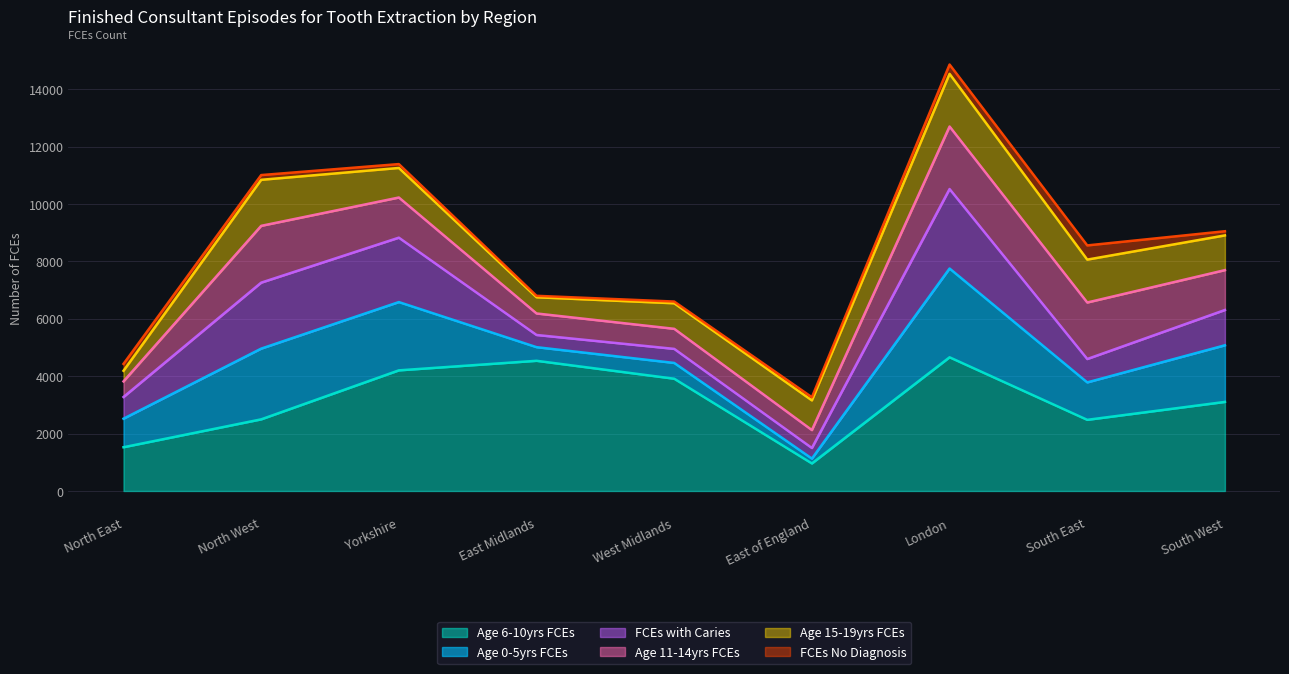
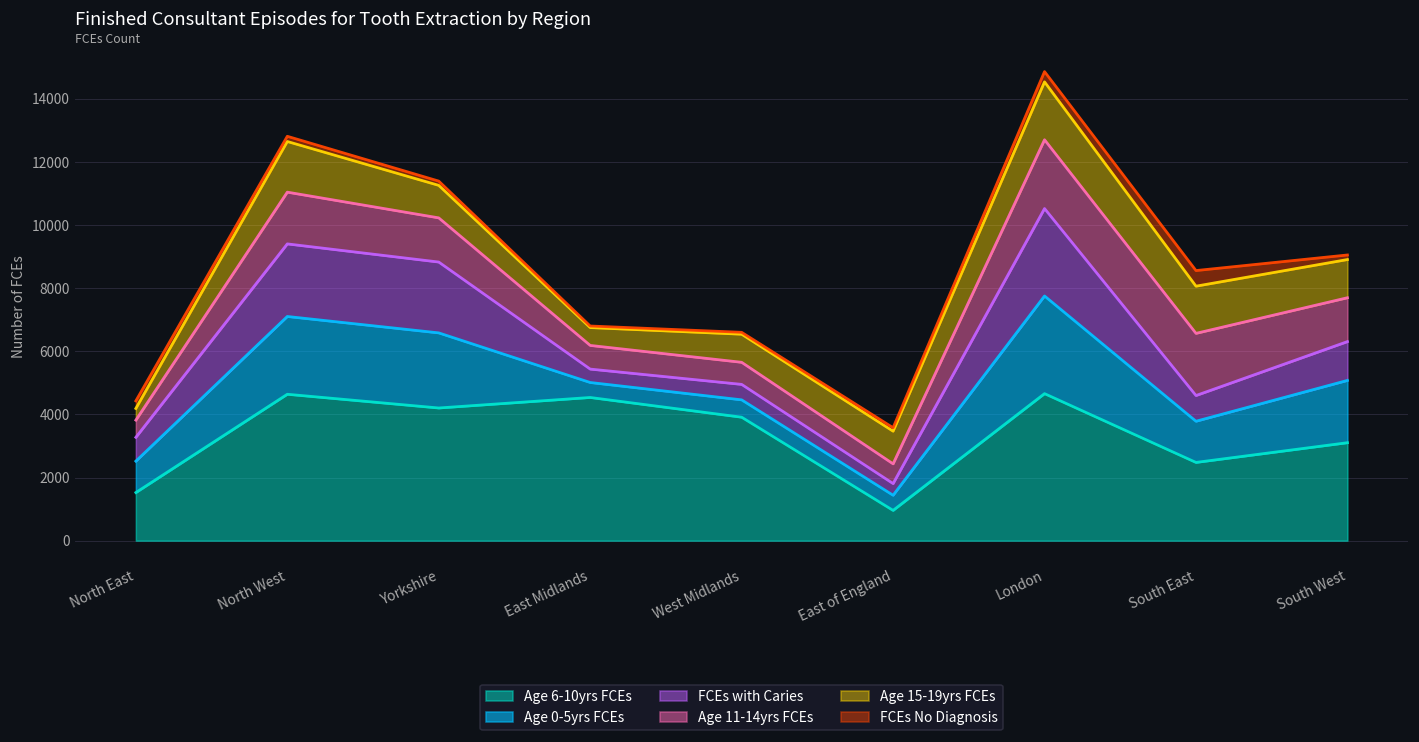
Age 6-10yrs FCEs, North West: 2500 -> 4600
Age 11-14yrs FCEs, North West: 2000 -> 1600
Age 0-5yrs FCEs, East of England: 200 -> 500
